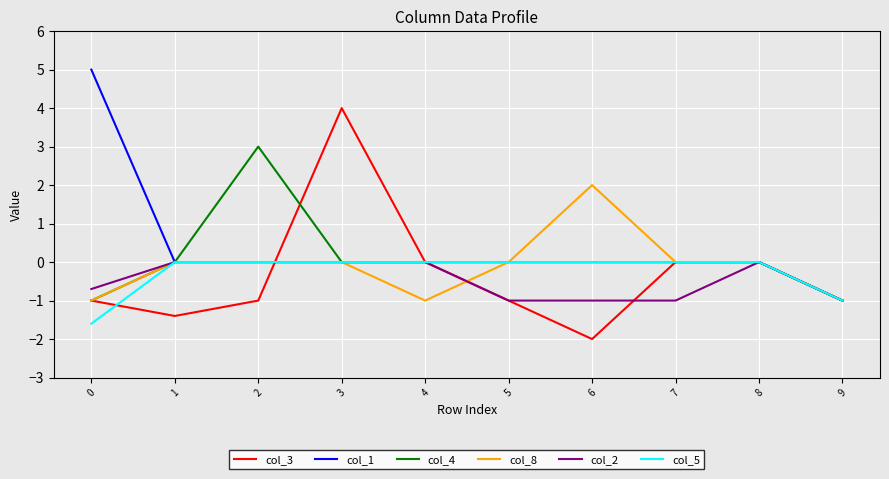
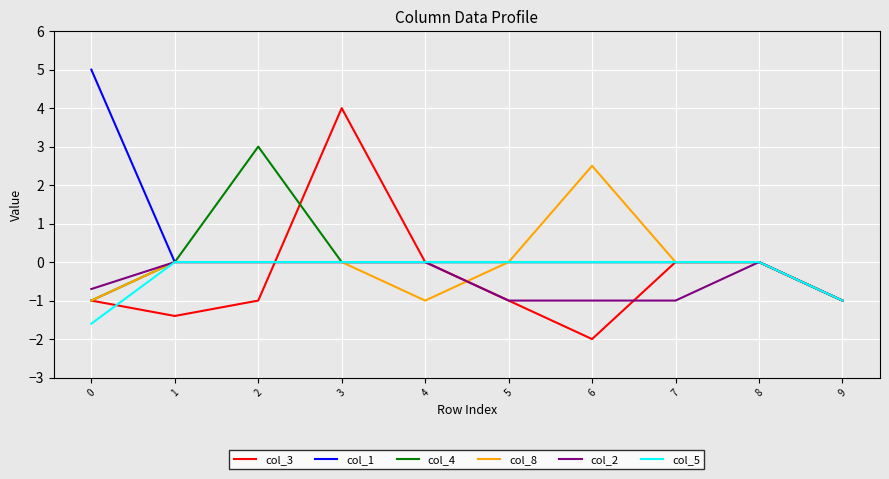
col_8, 6: 2.0 -> 2.5
